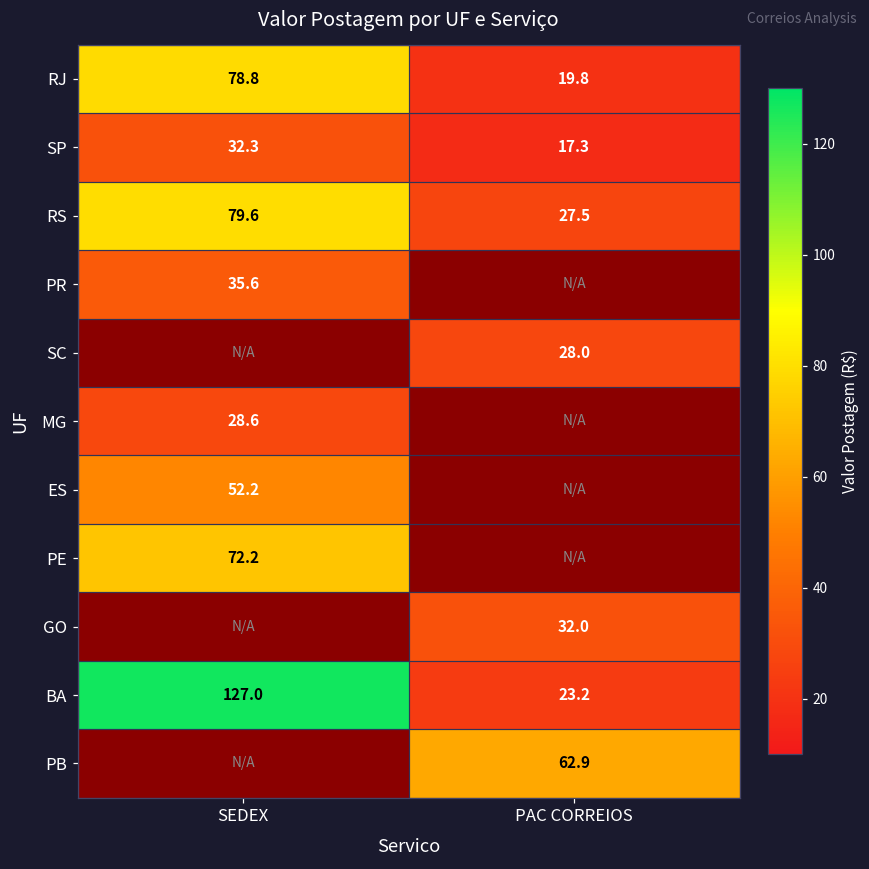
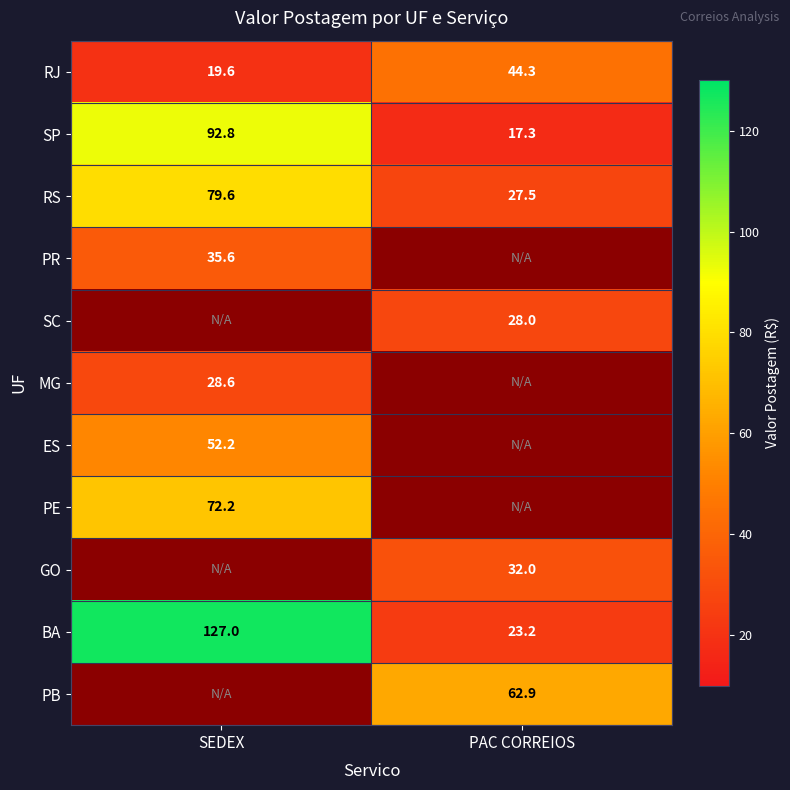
RJ, SEDEX: 78.8 -> 19.6
RJ, PAC CORREIOS: 19.8 -> 44.3
SP, SEDEX: 32.3 -> 92.8
